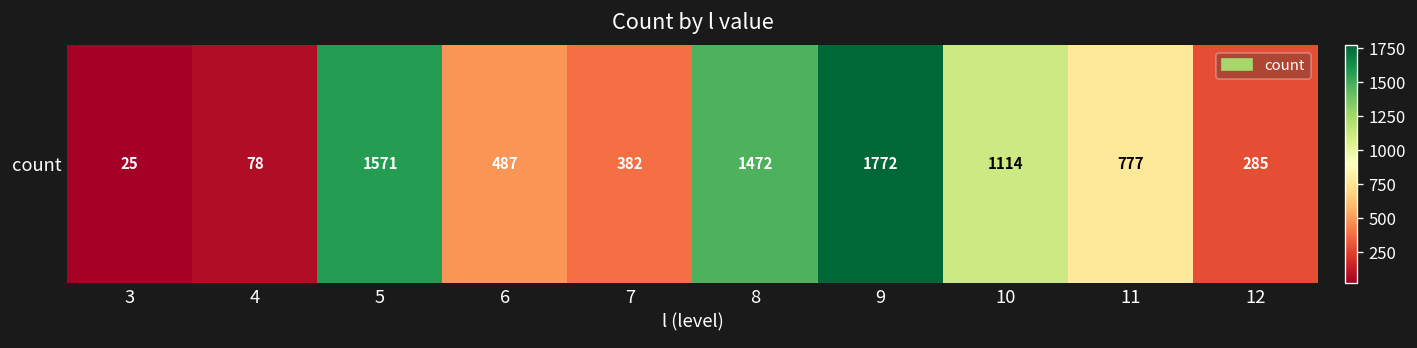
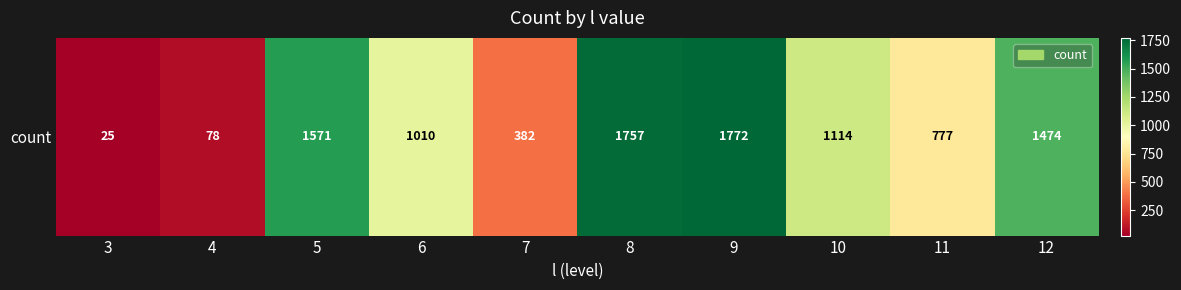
count, 6: 487 -> 1010
count, 8: 1472 -> 1757
count, 12: 285 -> 1474
